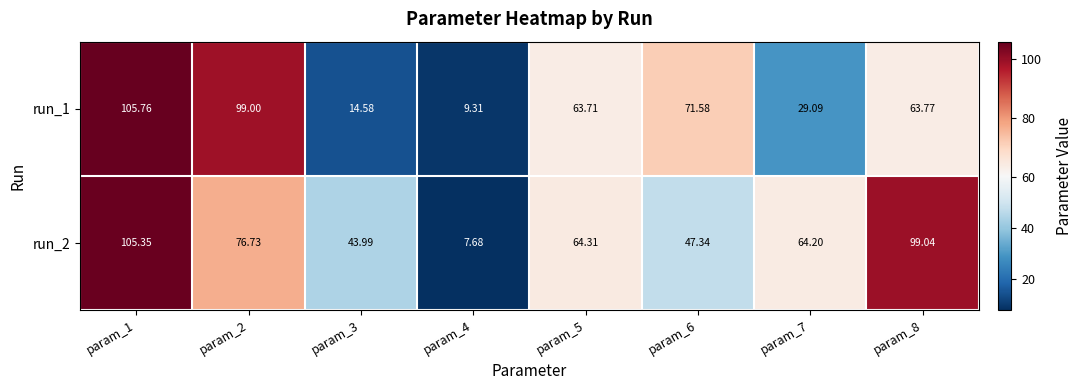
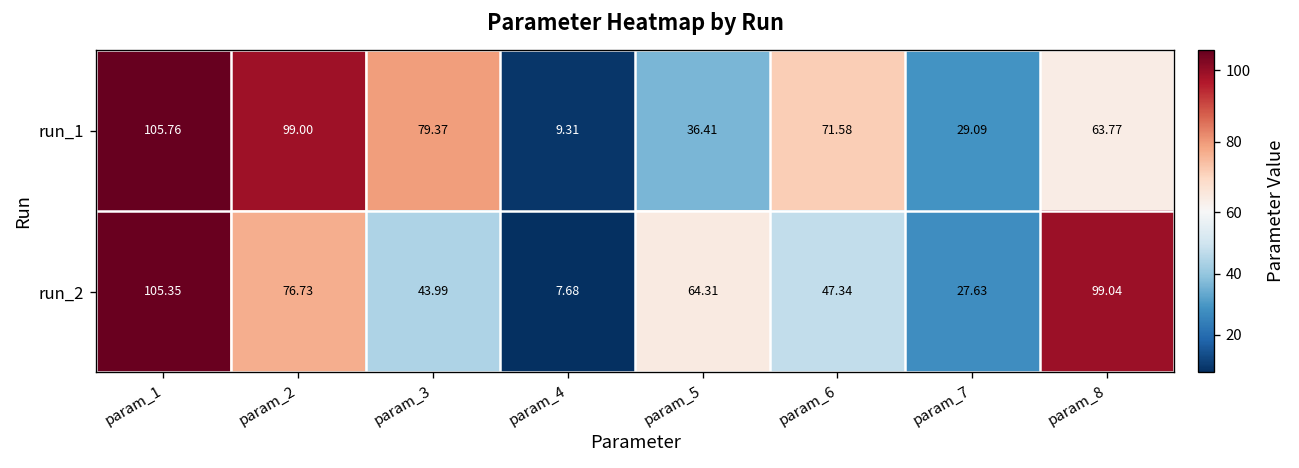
run_1, param_3: 14.58 -> 79.37
run_1, param_5: 63.71 -> 36.41
run_2, param_7: 64.20 -> 27.63
